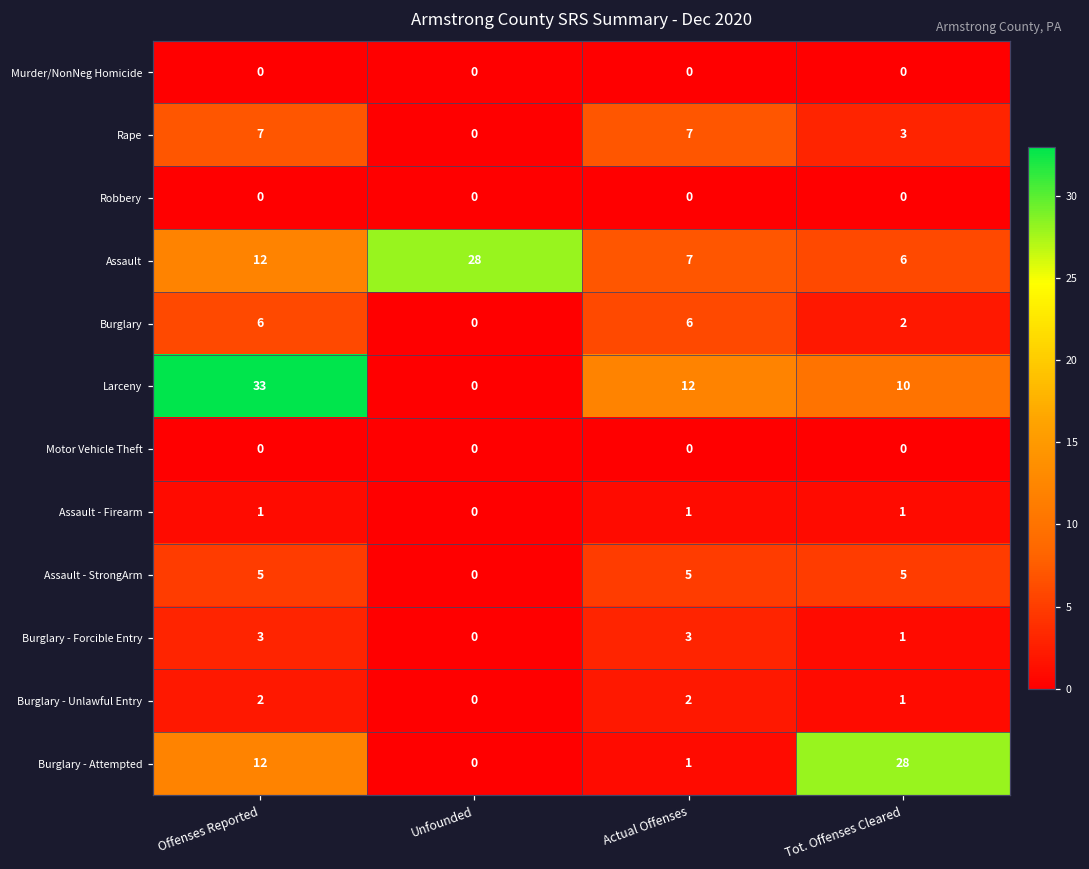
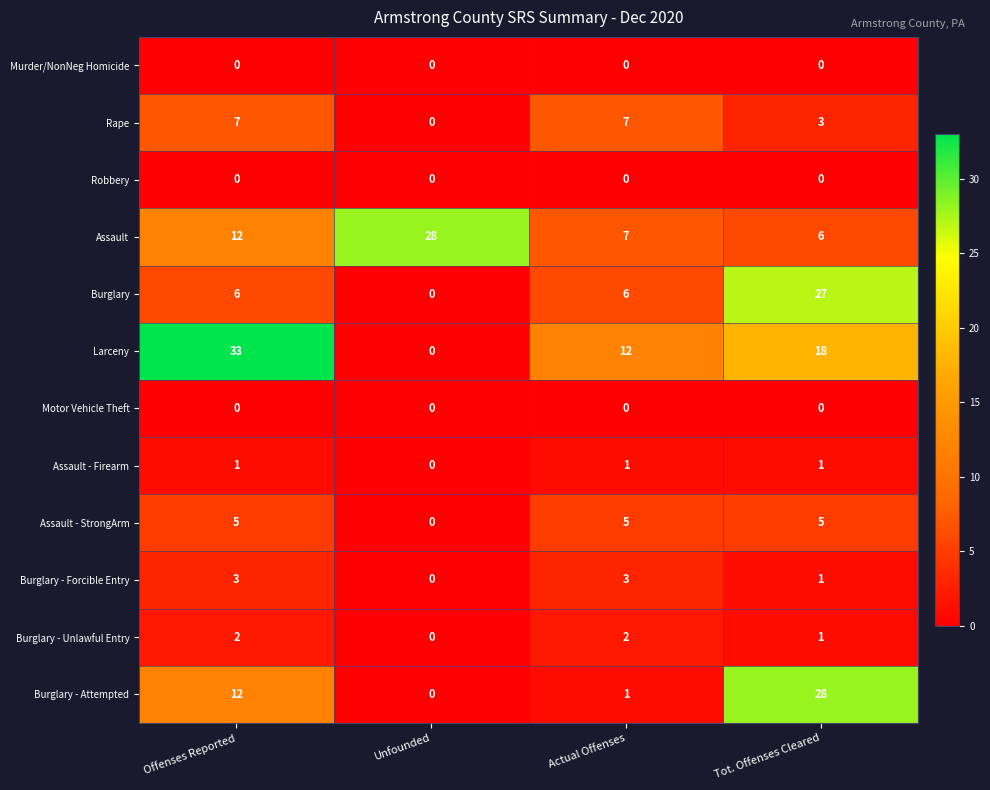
Burglary, Tot. Offenses Cleared: 2 -> 27
Larceny, Tot. Offenses Cleared: 10 -> 18
